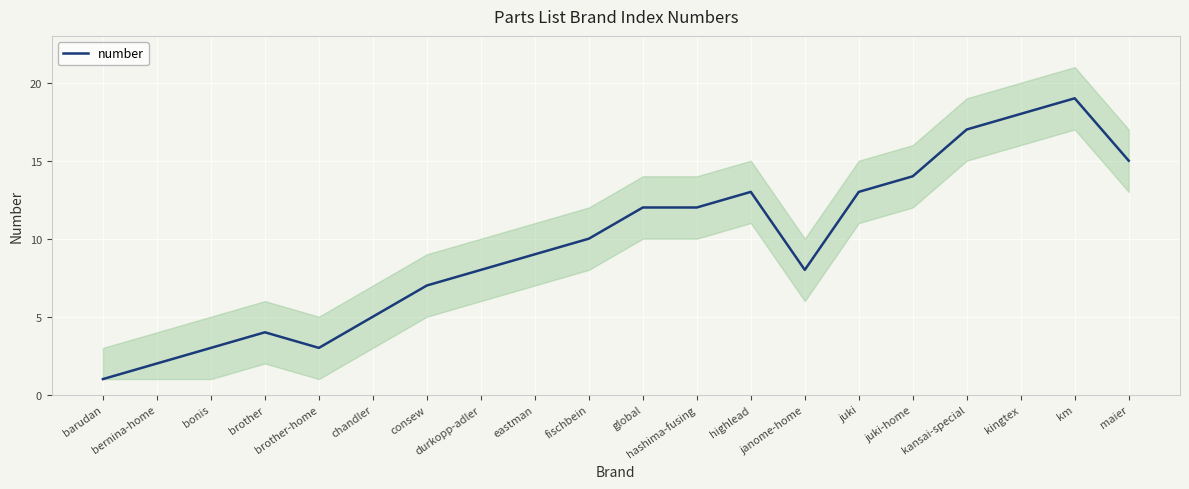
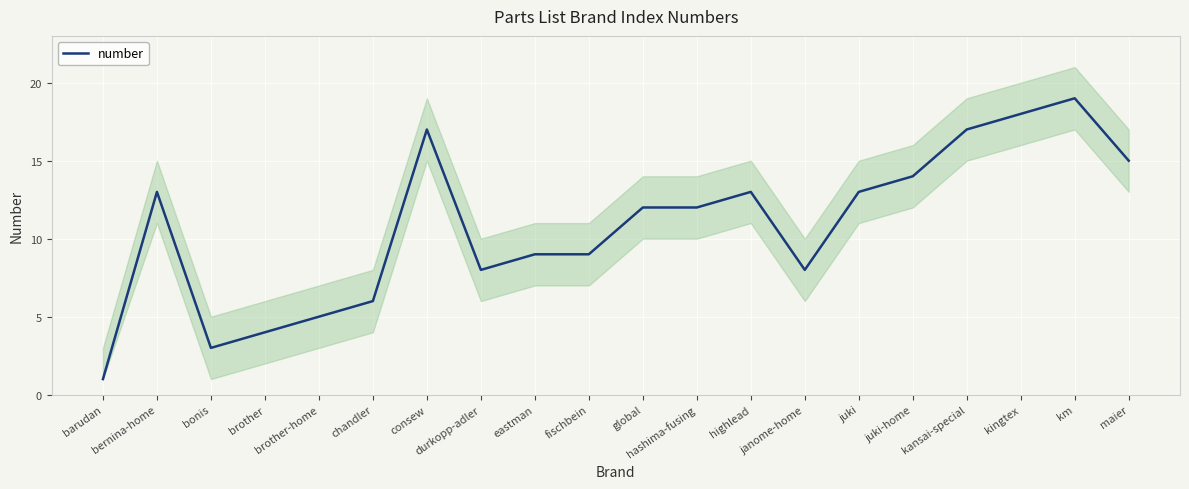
number, bernina-home: 2 -> 13
number, brother-home: 3 -> 5
number, chandler: 5 -> 6
number, consew: 7 -> 17
number, fischbein: 10 -> 9
